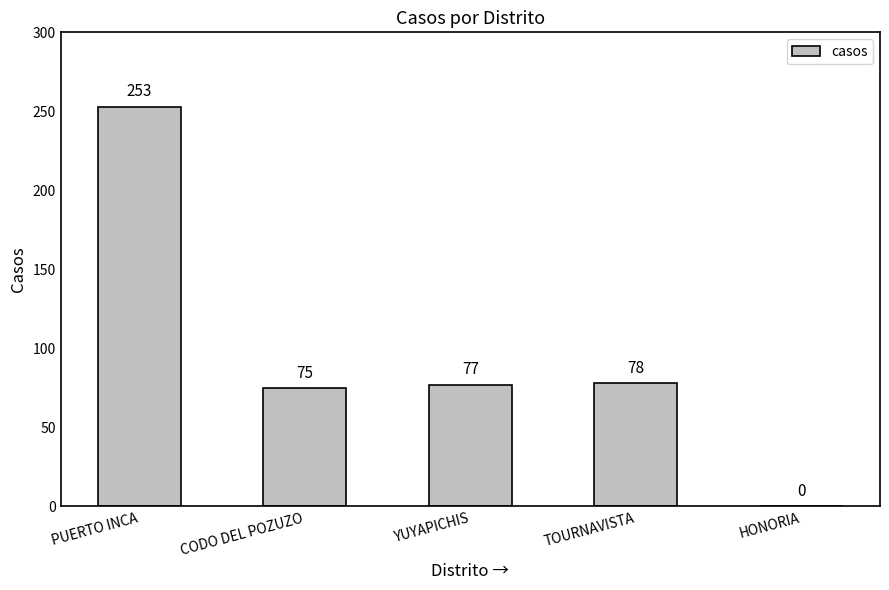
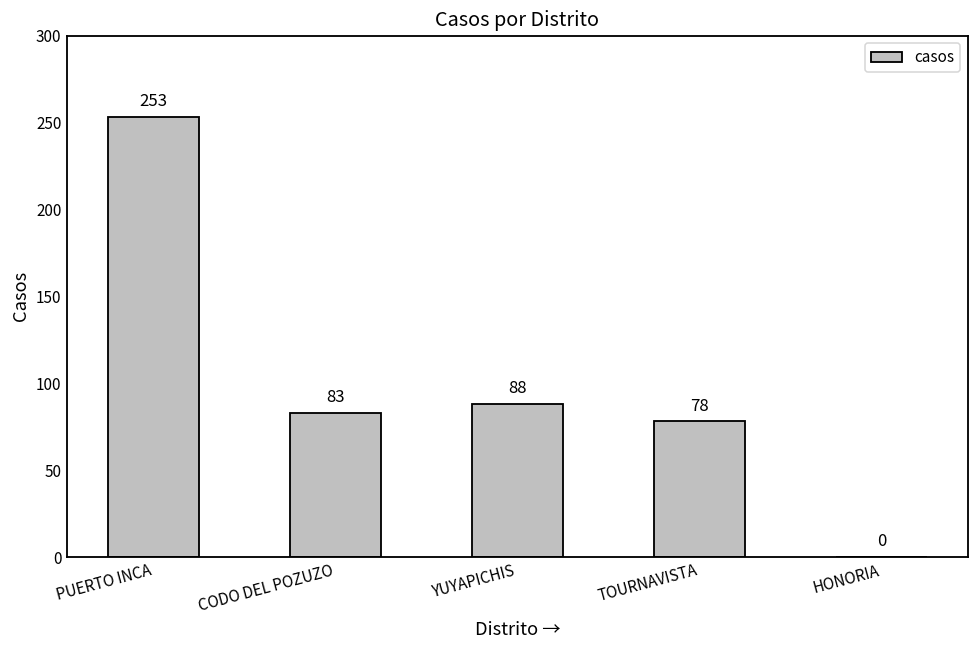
CODO DEL POZUZO: 75 -> 83
YUYAPICHIS: 77 -> 88
